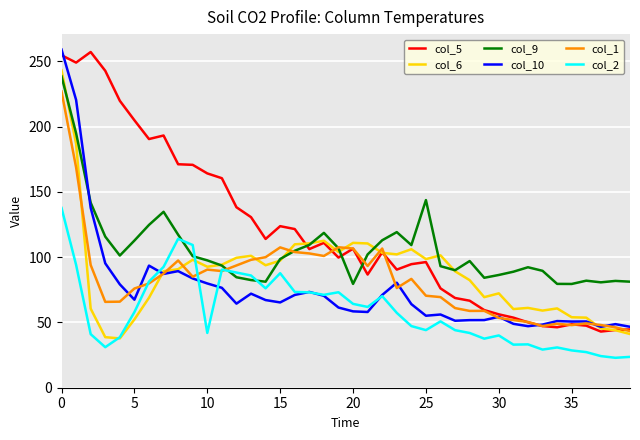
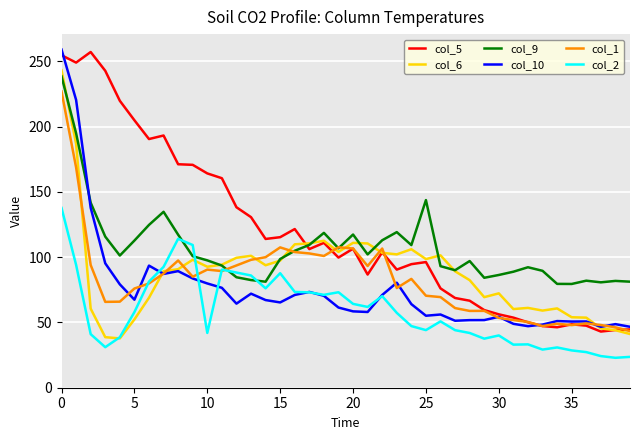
col_5, 15: 124 -> 115
col_9, 20: 80 -> 117
